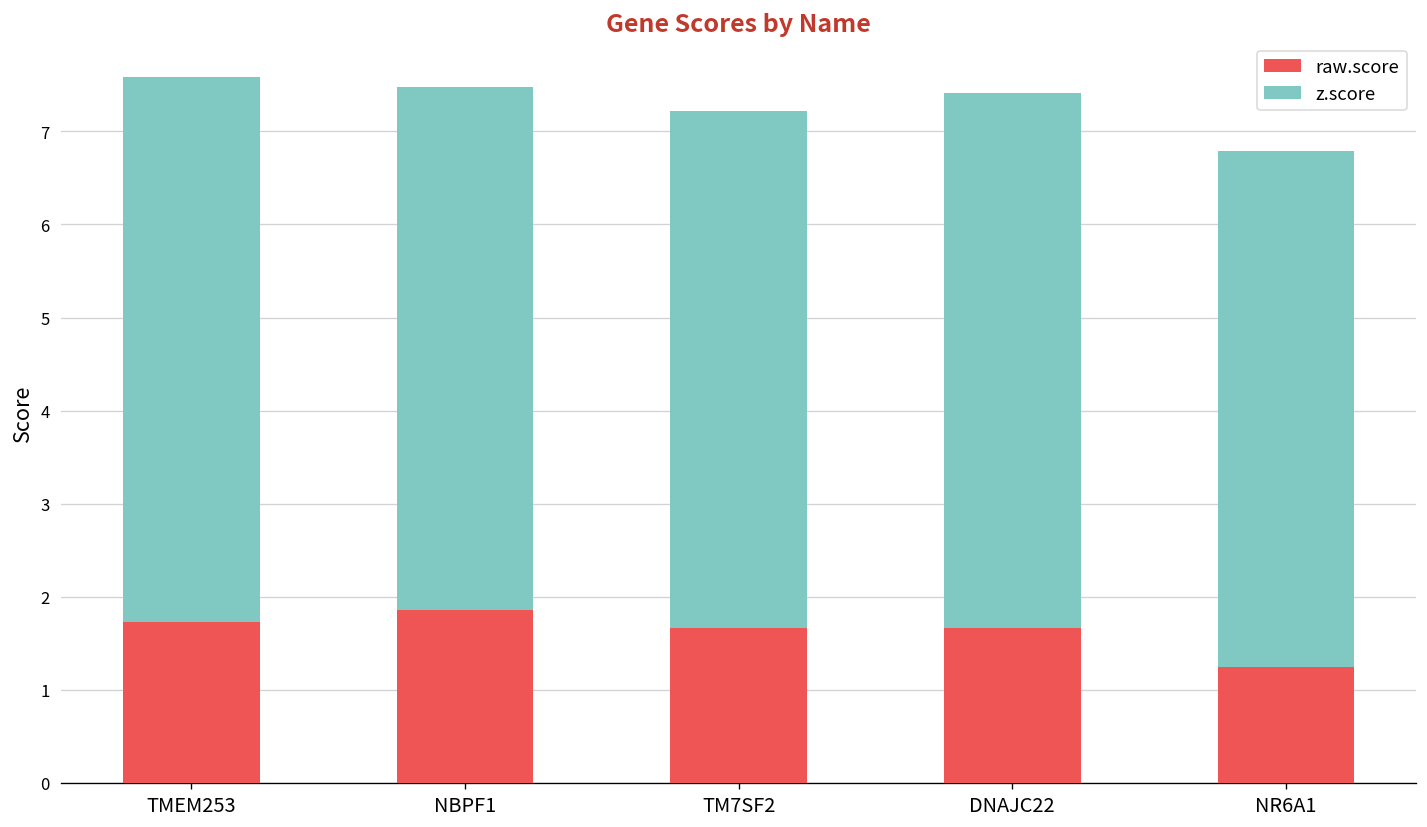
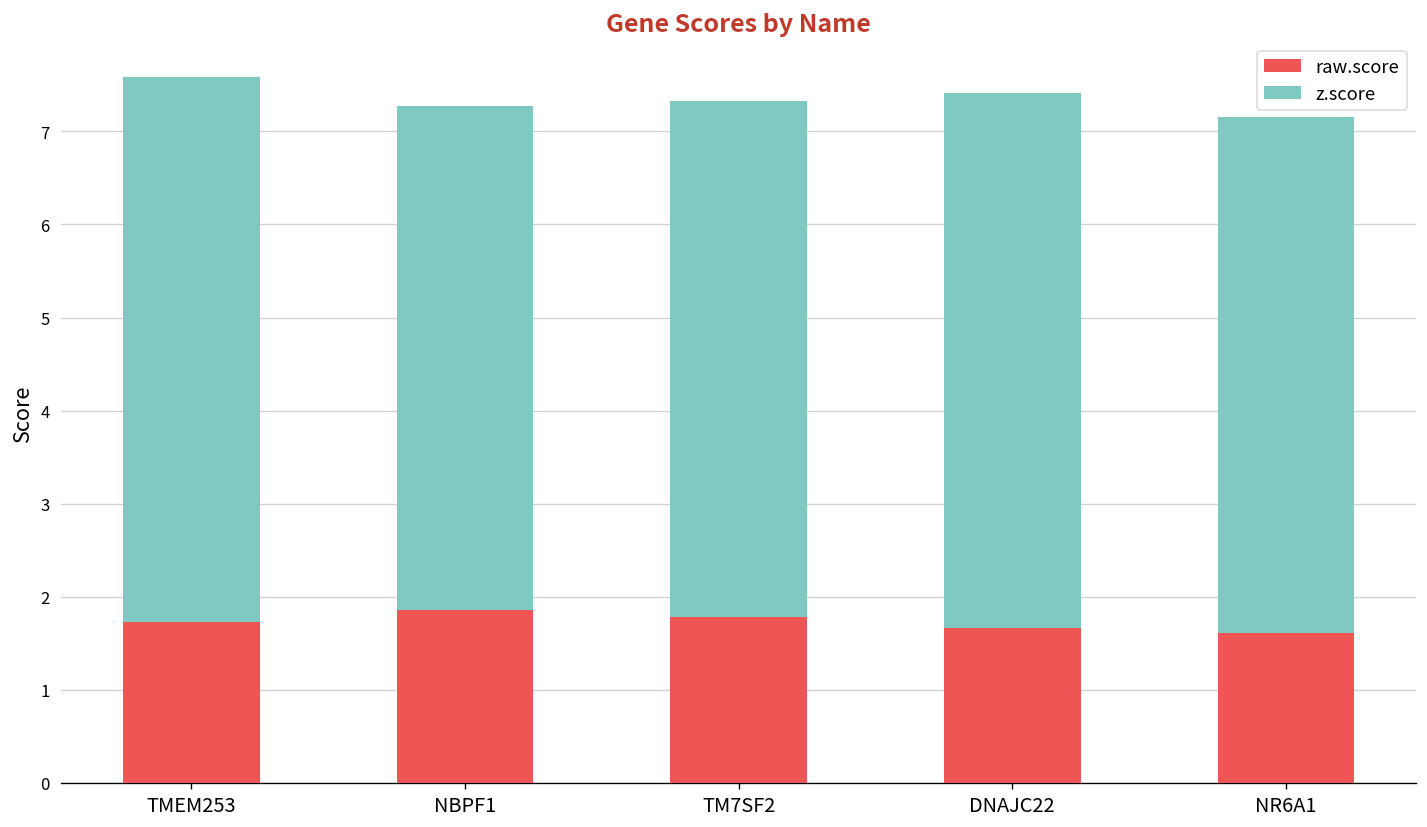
z.score, NBPF1: 5.6 -> 5.4
raw.score, TM7SF2: 1.7 -> 1.8
raw.score, NR6A1: 1.2 -> 1.6
